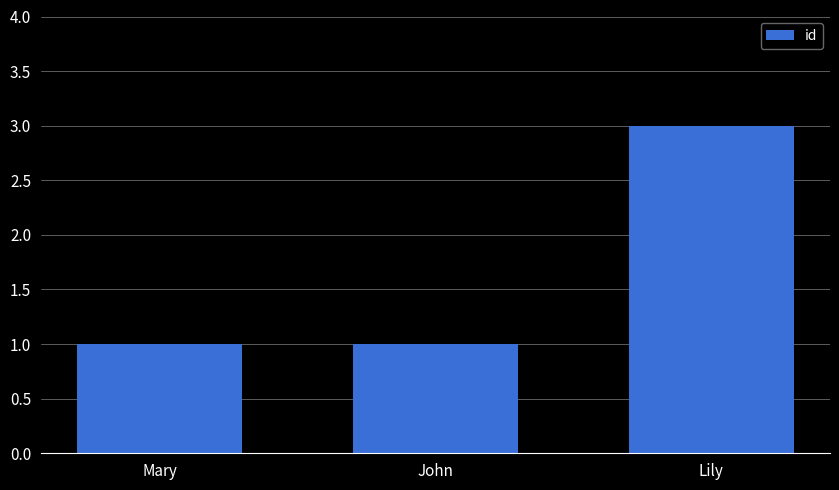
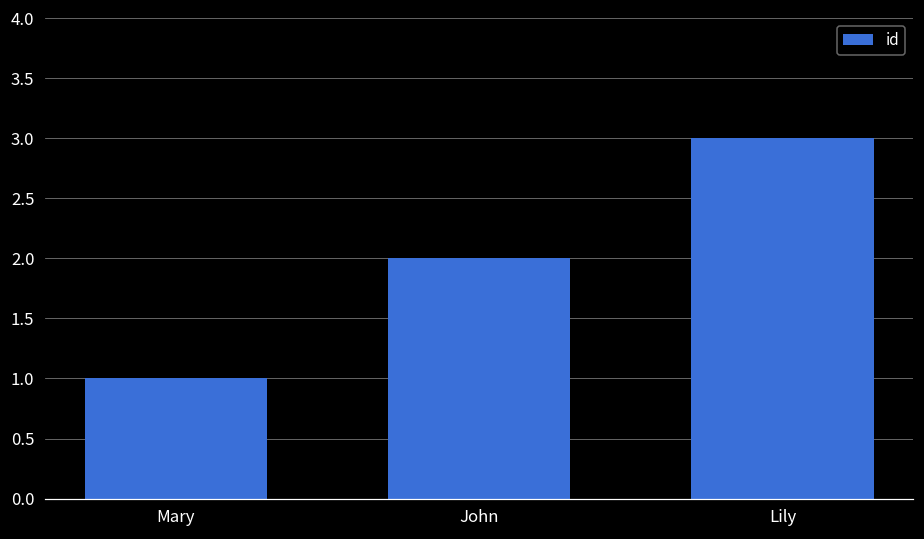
John: 1 -> 2
